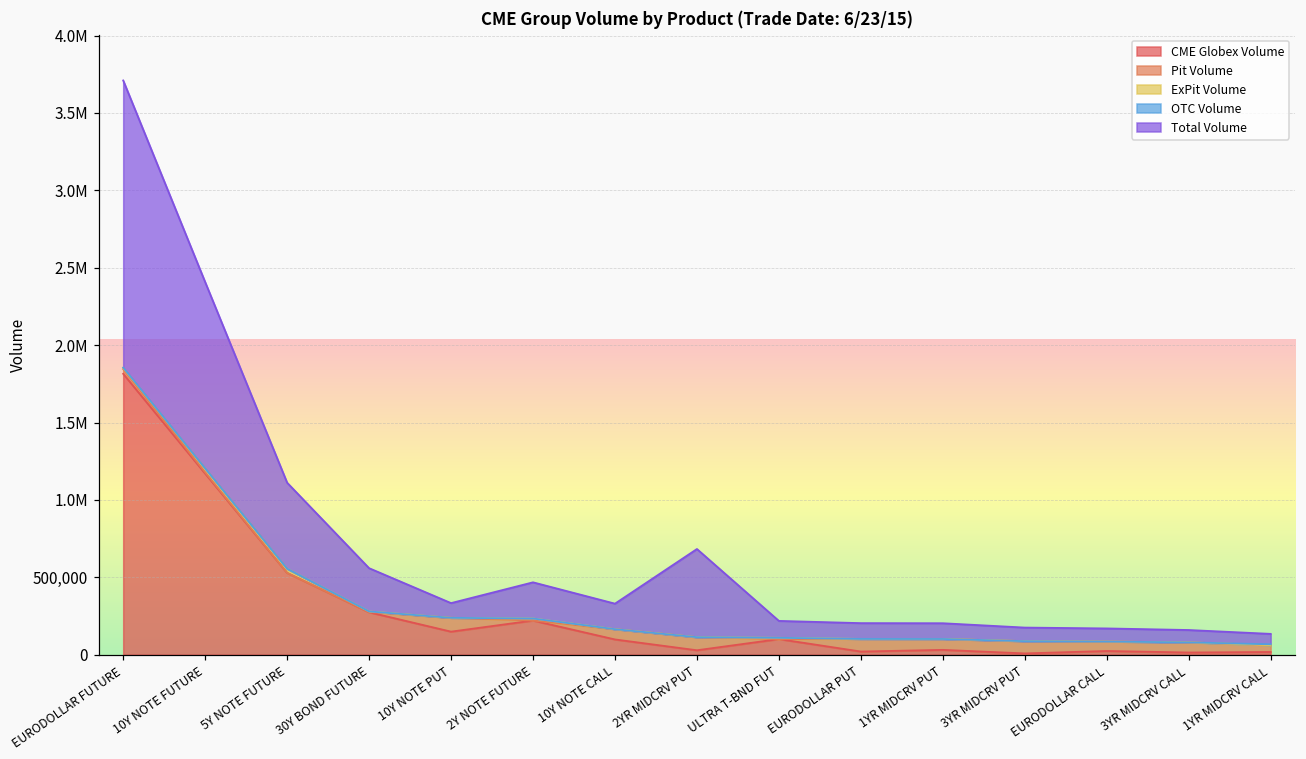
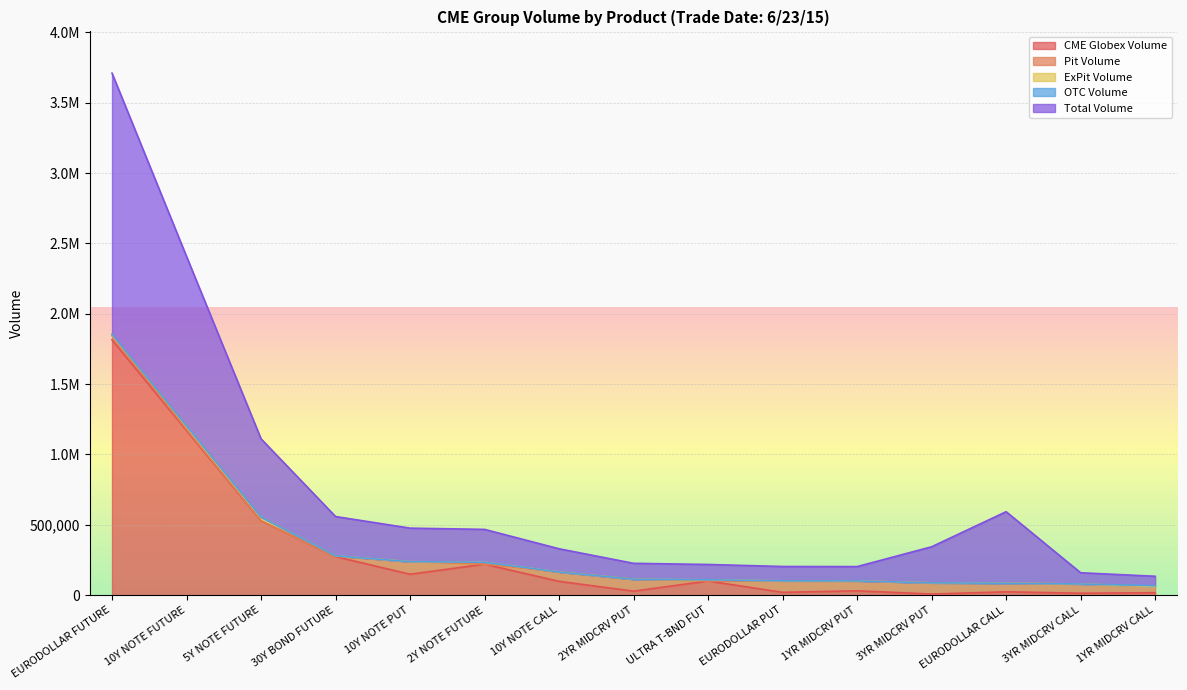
Total Volume, 10Y NOTE PUT: 100,000 -> 240,000
Total Volume, 2YR MIDCRV PUT: 570,000 -> 110,000
Total Volume, 3YR MIDCRV PUT: 90,000 -> 260,000
Total Volume, EURODOLLAR CALL: 80,000 -> 510,000
